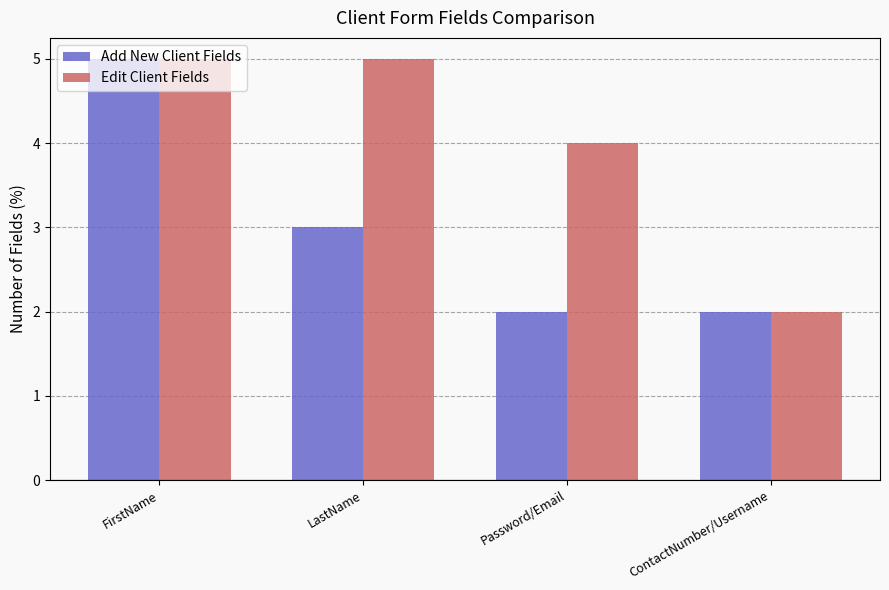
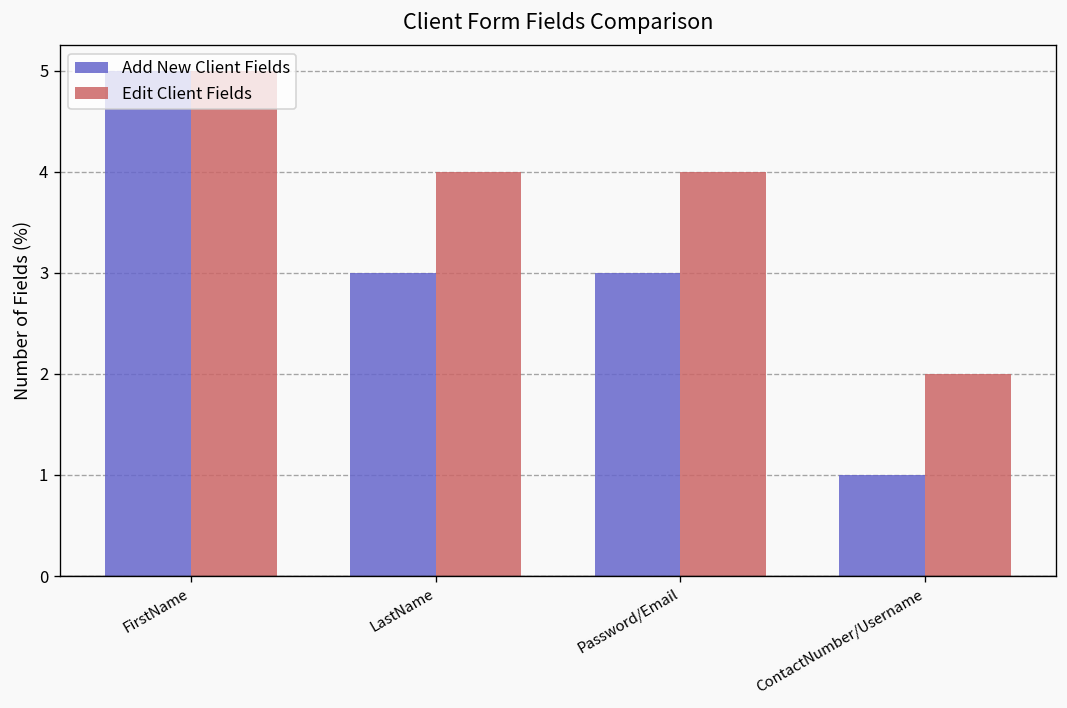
Edit Client Fields, LastName: 5 -> 4
Add New Client Fields, Password/Email: 2 -> 3
Add New Client Fields, ContactNumber/Username: 2 -> 1
